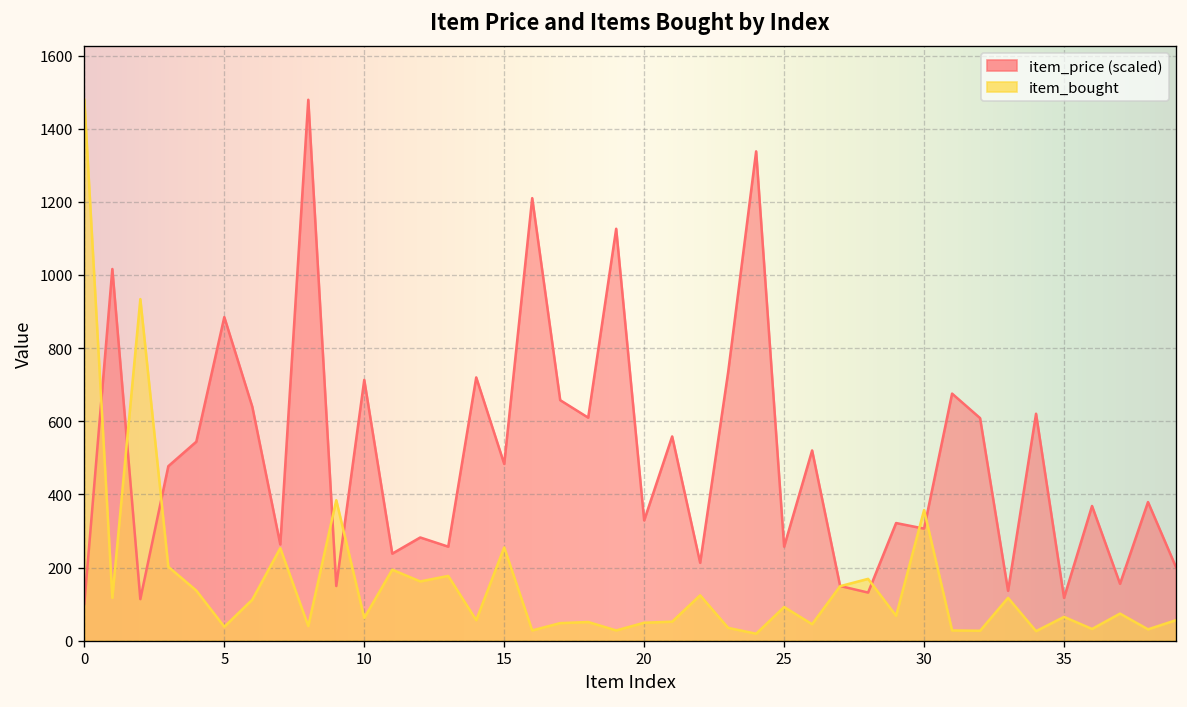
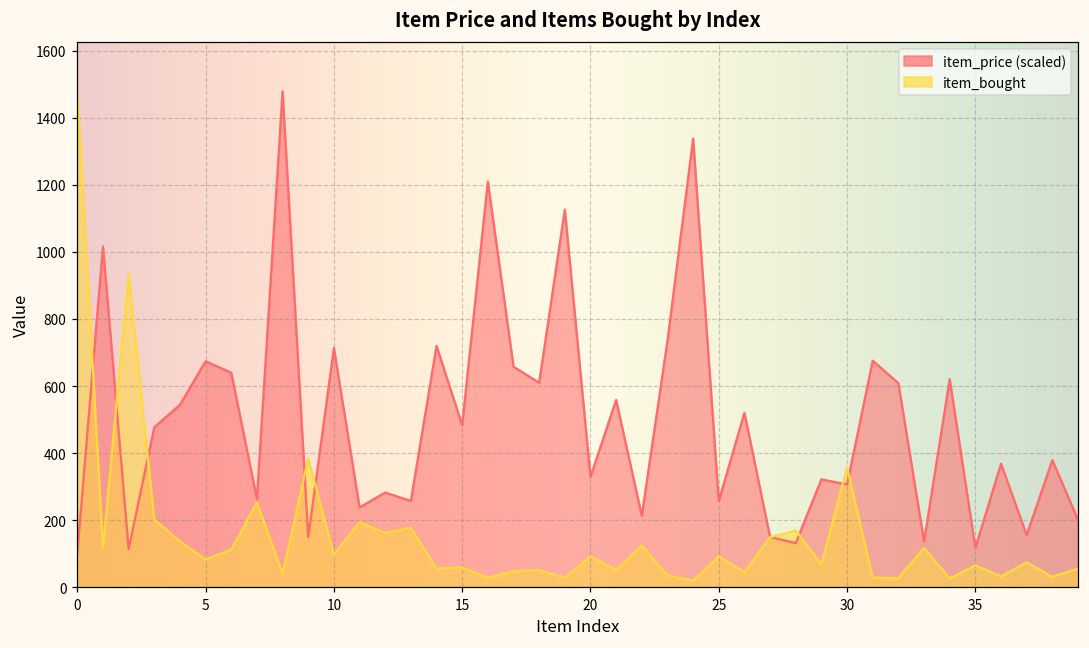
item_price (scaled), 5: 880 -> 670
item_bought, 5: 40 -> 80
item_bought, 10: 60 -> 100
item_bought, 15: 260 -> 60
item_bought, 20: 50 -> 90
